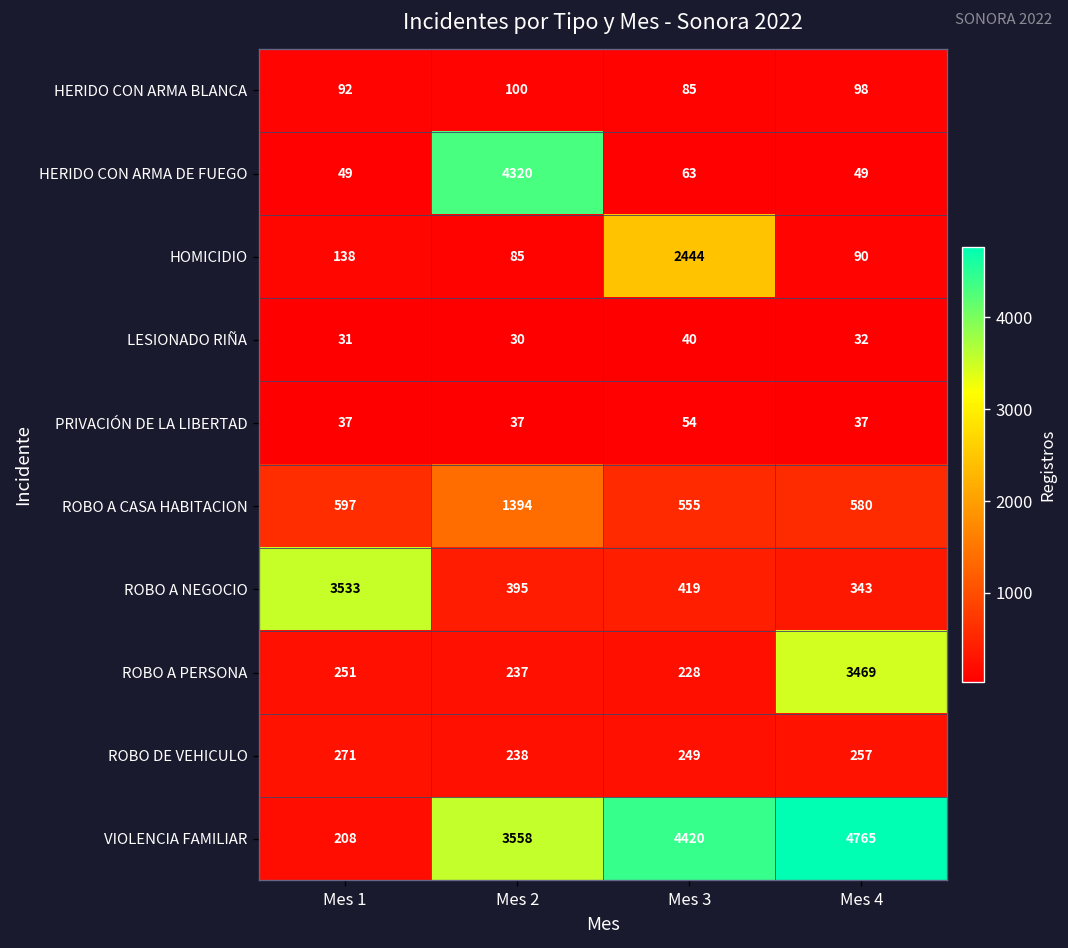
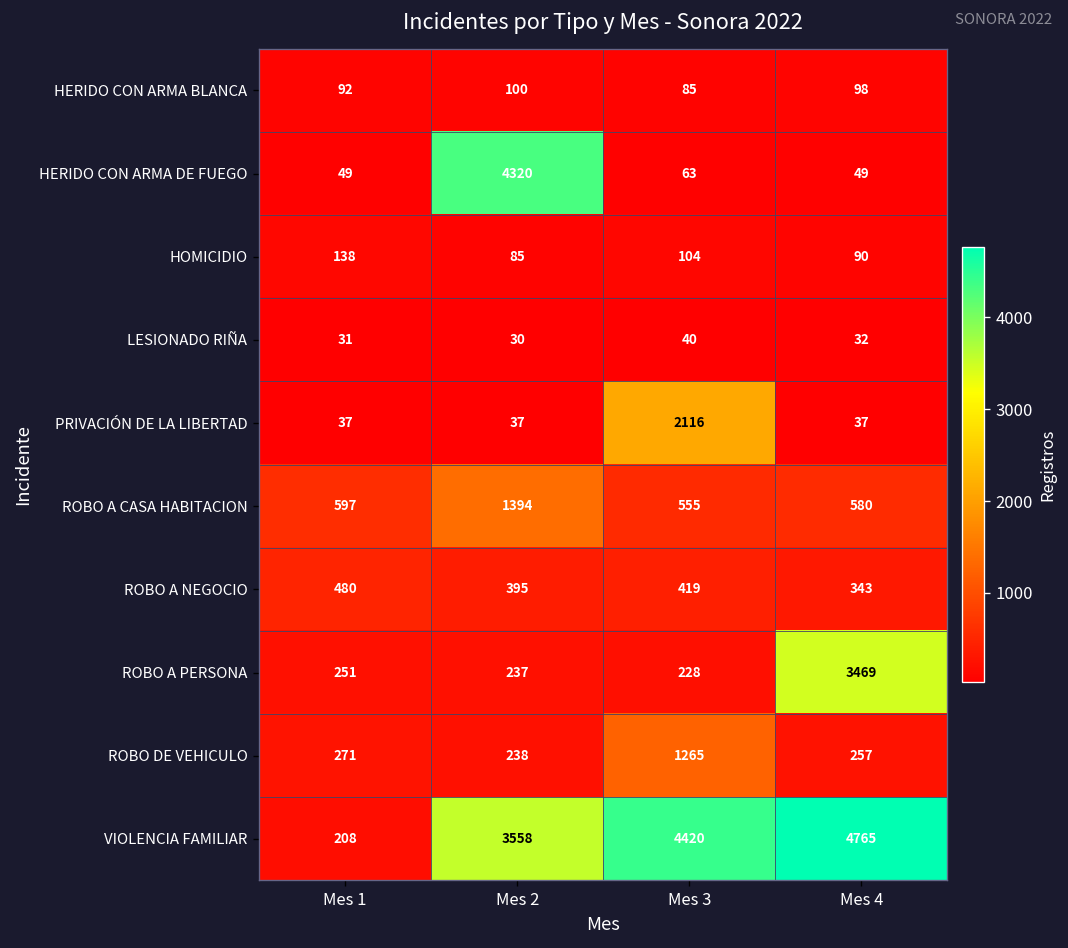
HOMICIDIO, Mes 3: 2444 -> 104
PRIVACIÓN DE LA LIBERTAD, Mes 3: 54 -> 2116
ROBO A NEGOCIO, Mes 1: 3533 -> 480
ROBO DE VEHICULO, Mes 3: 249 -> 1265
